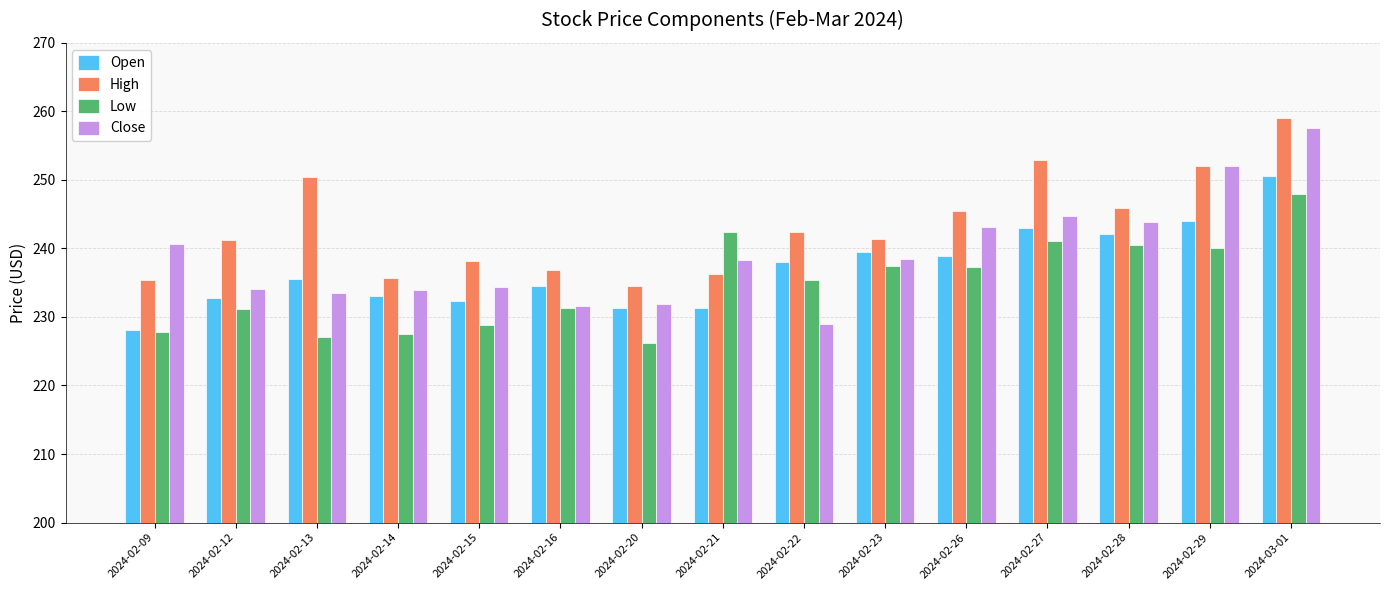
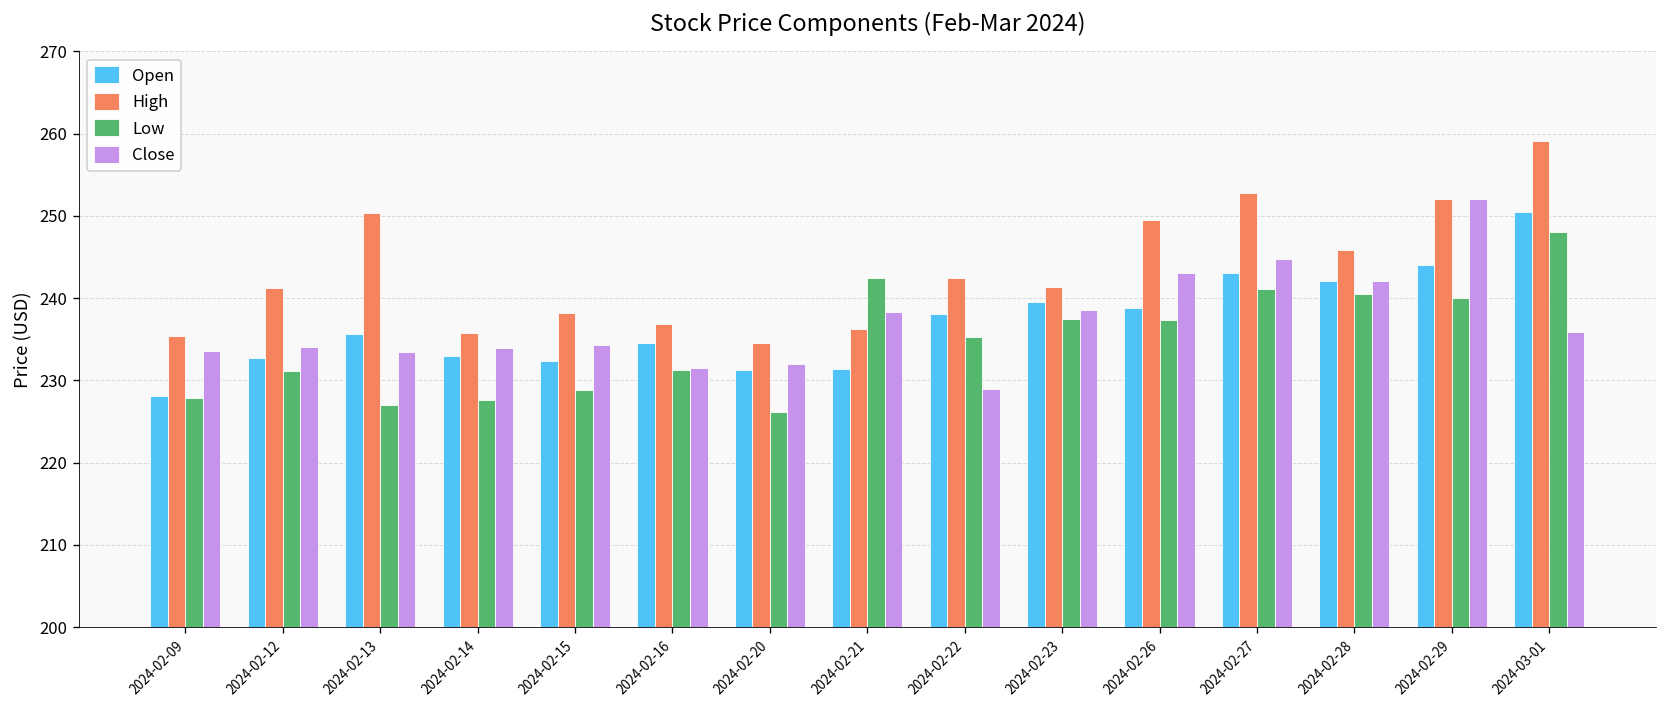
Close, 2024-02-09: 241 -> 234
High, 2024-02-26: 245 -> 250
Close, 2024-02-28: 244 -> 242
Close, 2024-03-01: 258 -> 236
